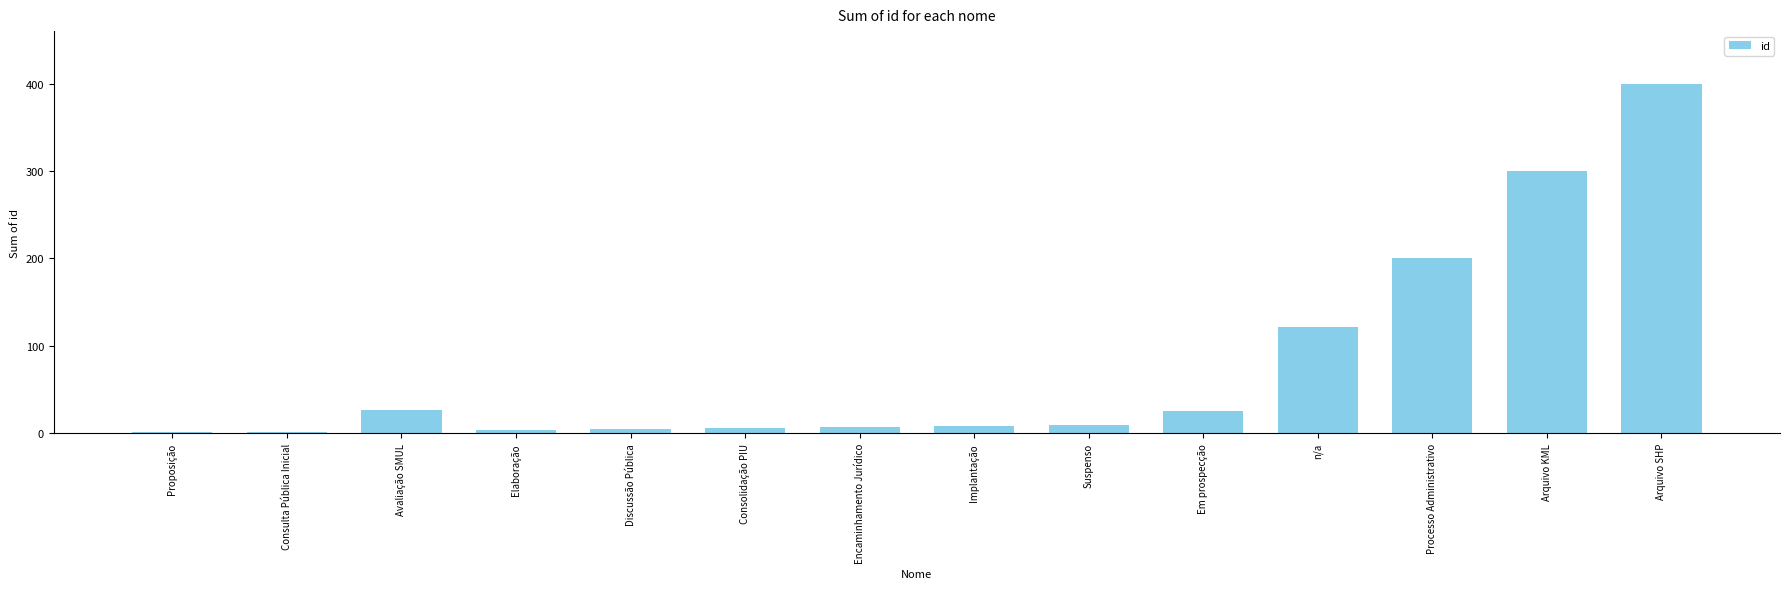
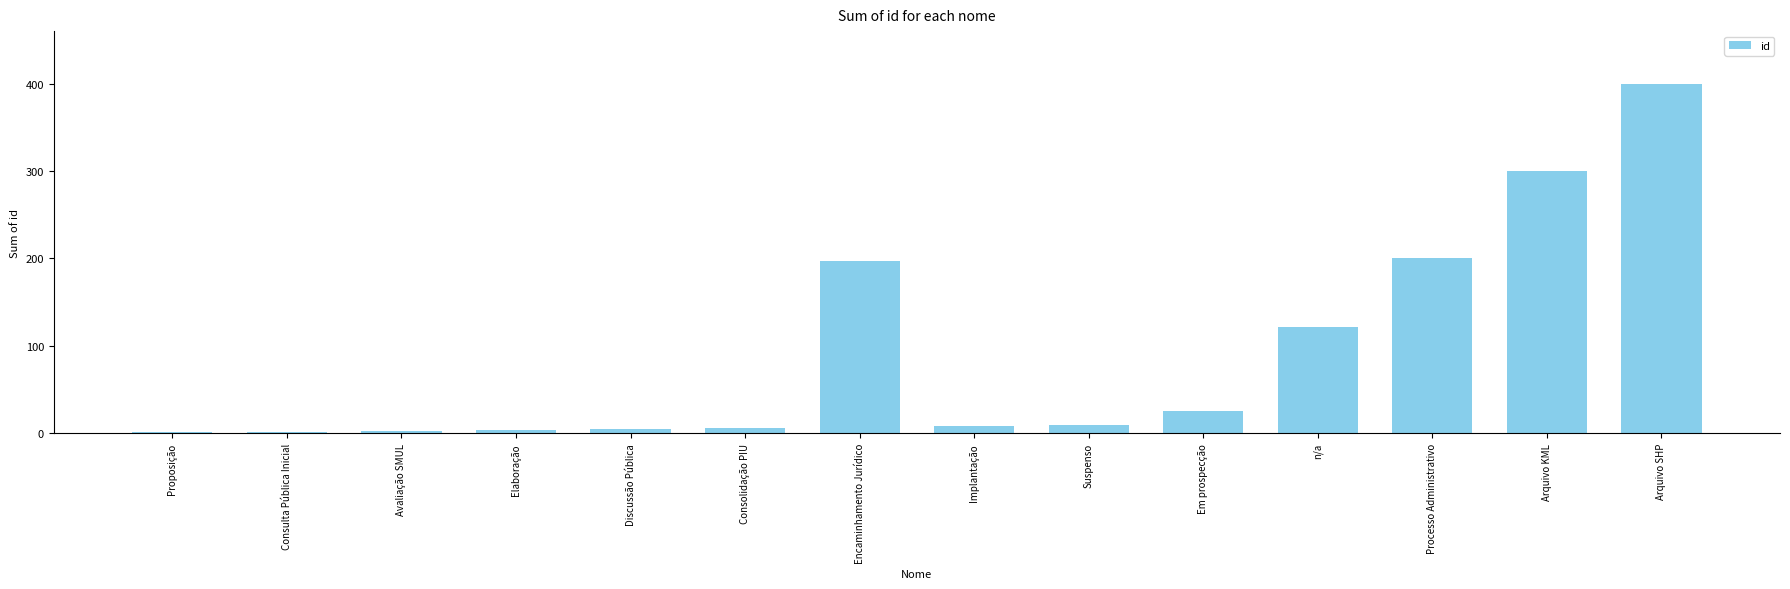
Avaliação SMUL: 30 -> 0
Encaminhamento Jurídico: 10 -> 200
